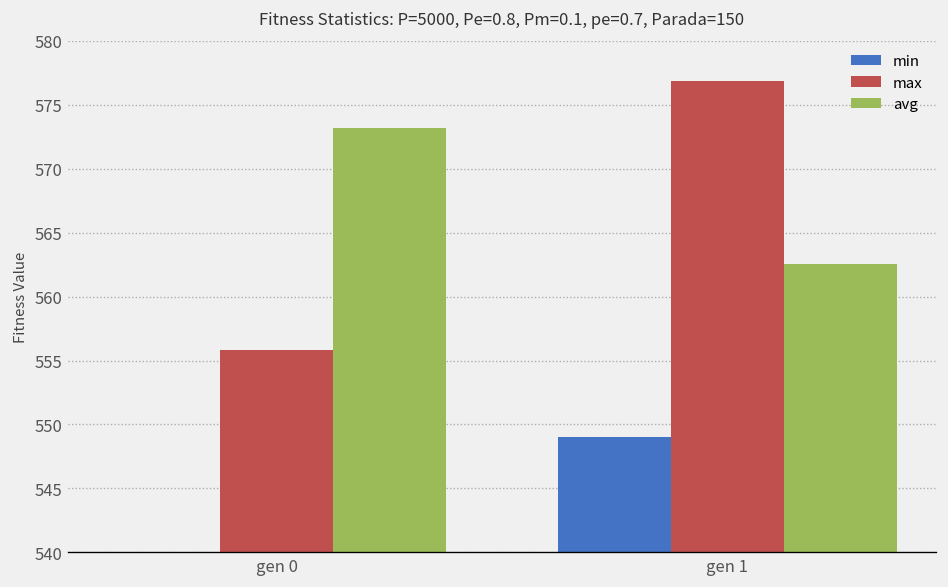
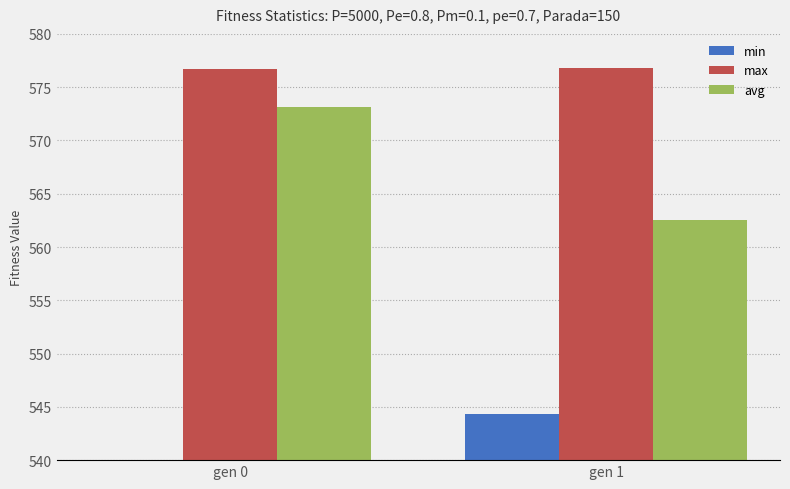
max, gen 0: 555.8 -> 576.7
min, gen 1: 549.0 -> 544.3
